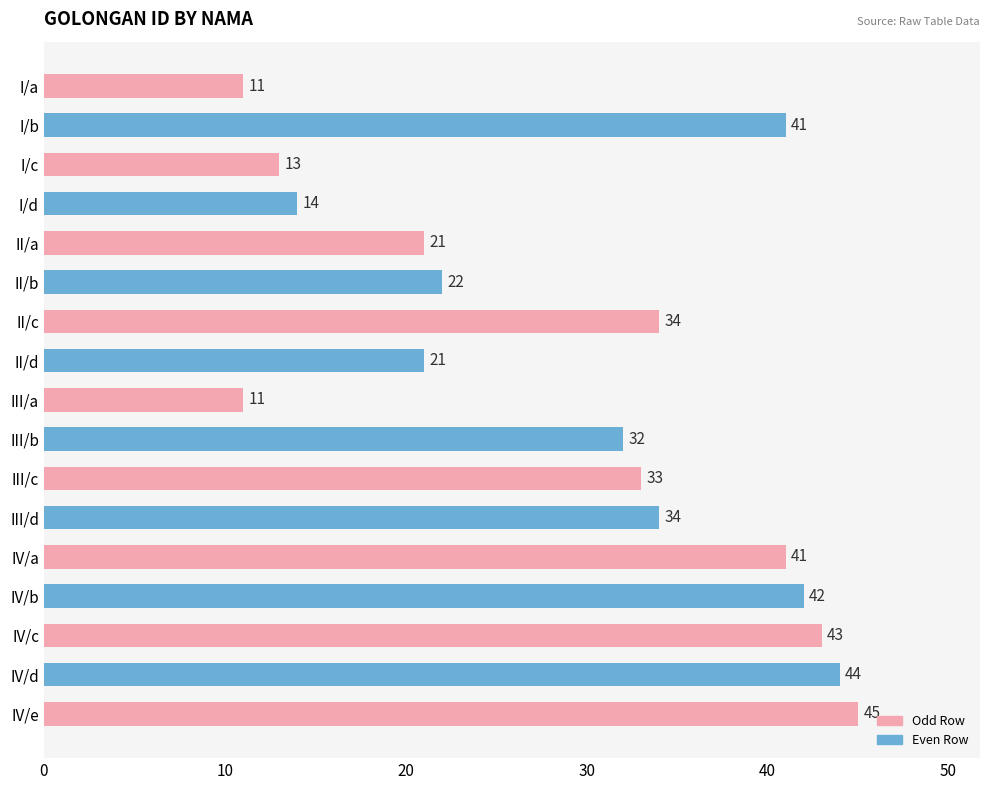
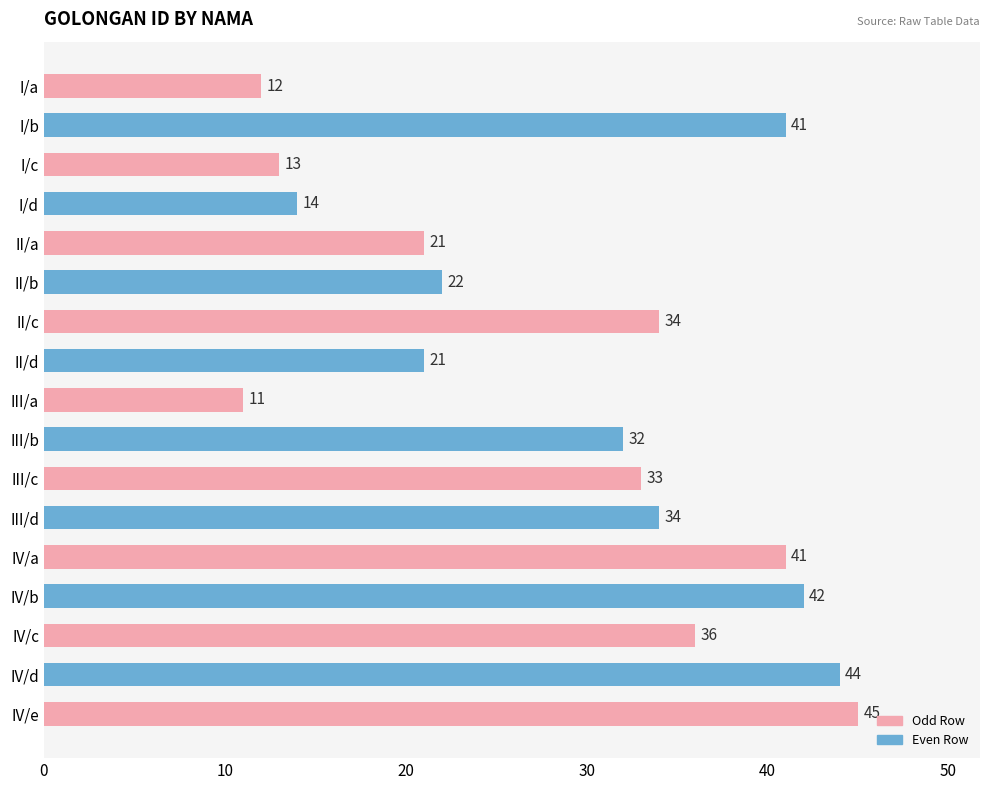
I/a: 11 -> 12
IV/c: 43 -> 36
